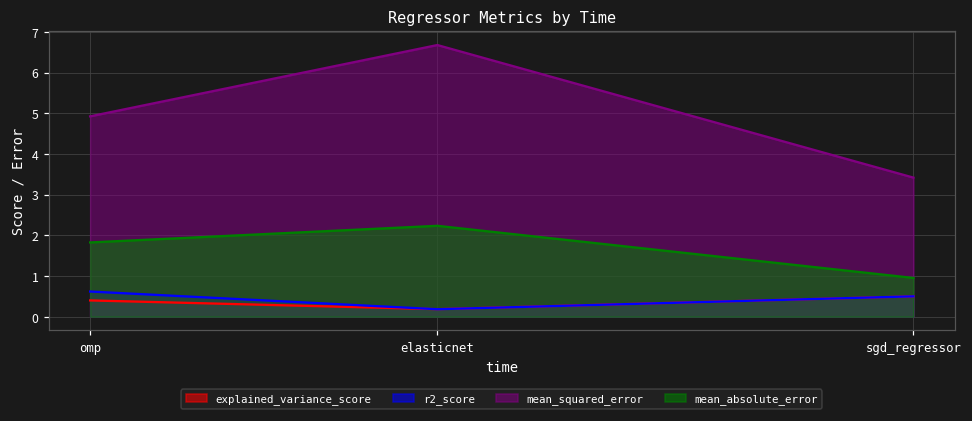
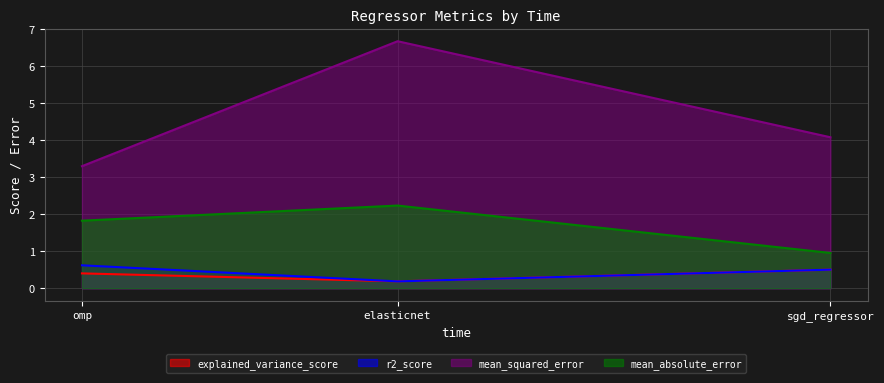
mean_squared_error, omp: 4.9 -> 3.3
mean_squared_error, sgd_regressor: 3.4 -> 4.1
